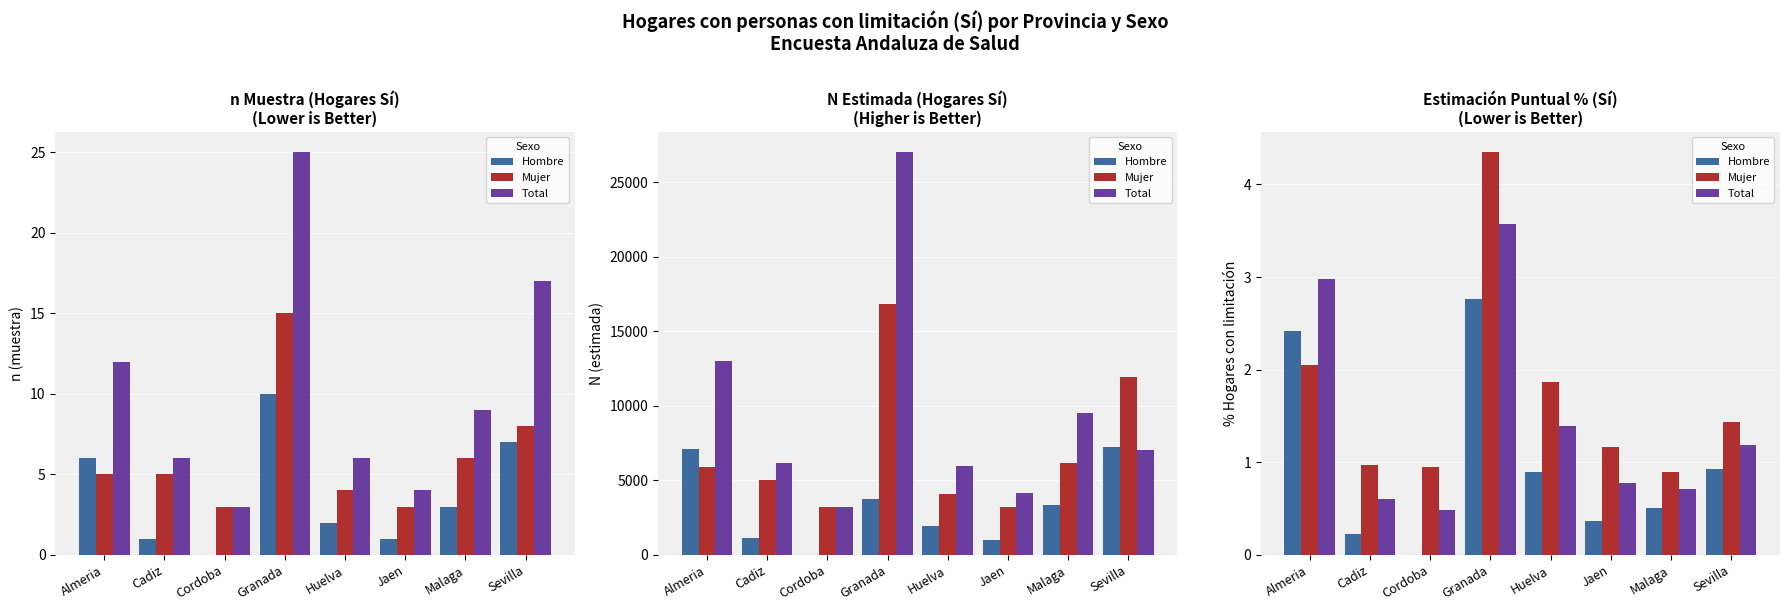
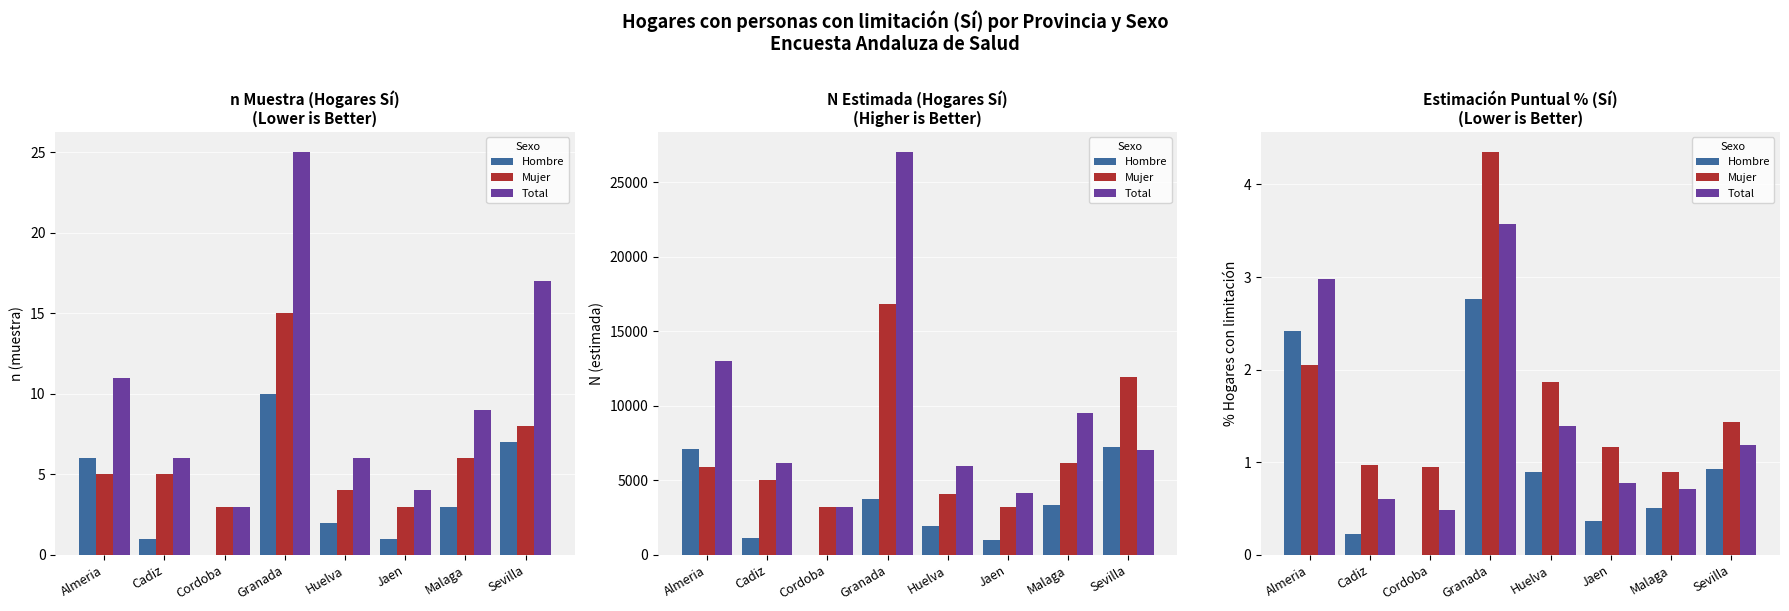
n Muestra (Hogares Sí) (Lower is Better), Total, Almeria: 12 -> 11
